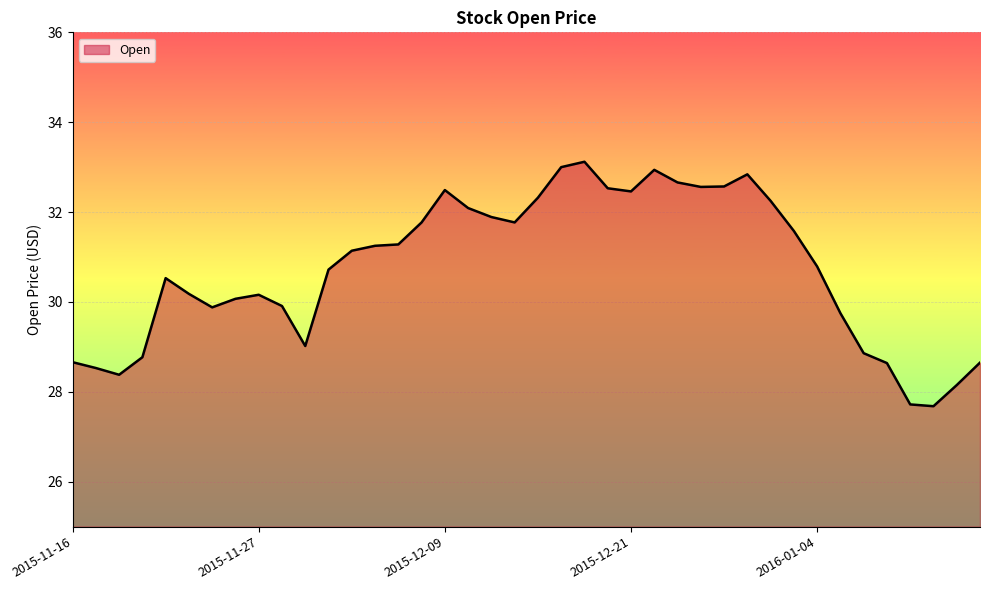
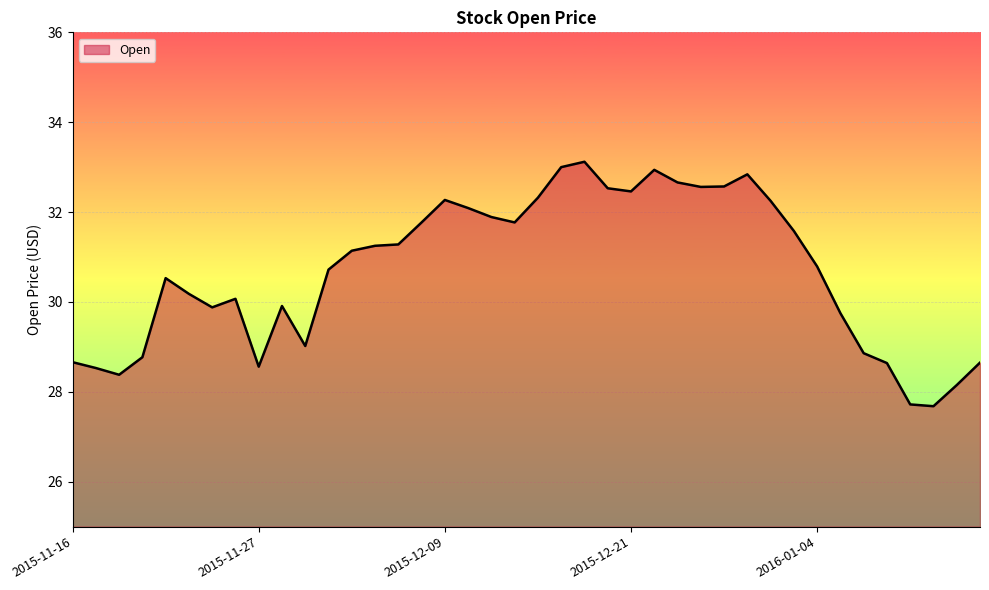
2015-11-27: 30.2 -> 28.6
2015-12-09: 32.5 -> 32.3
